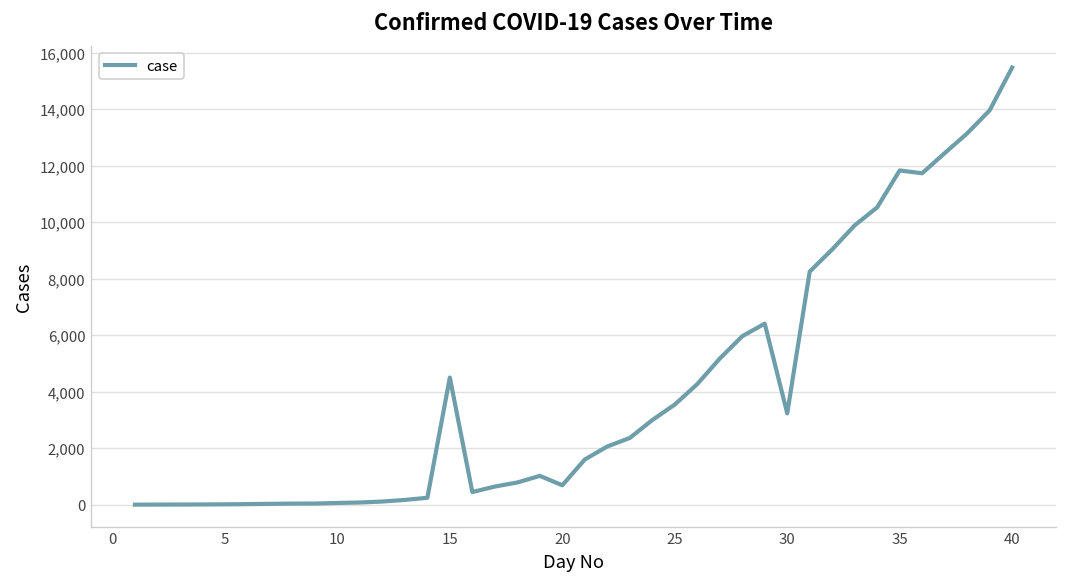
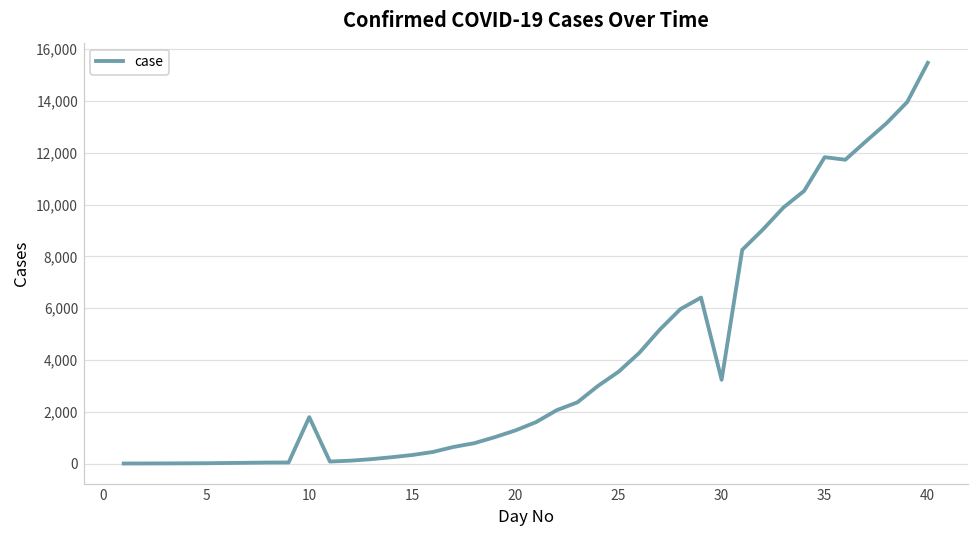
10: 100 -> 1,800
15: 4,500 -> 300
20: 700 -> 1,300
